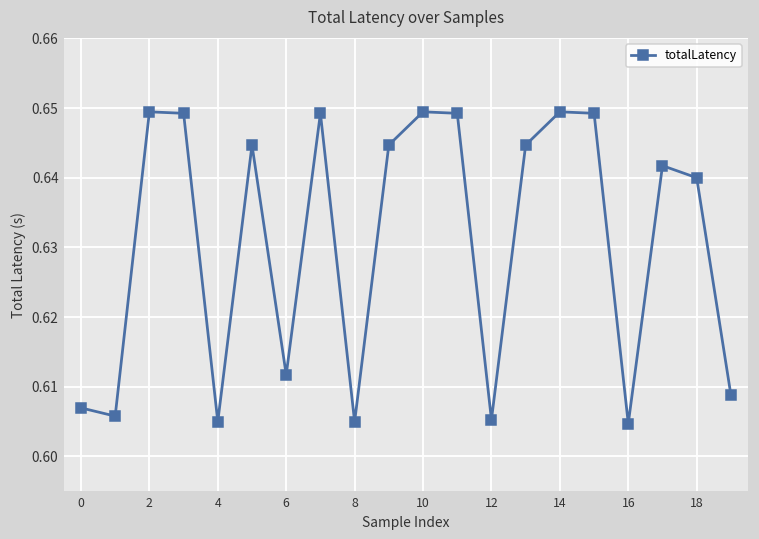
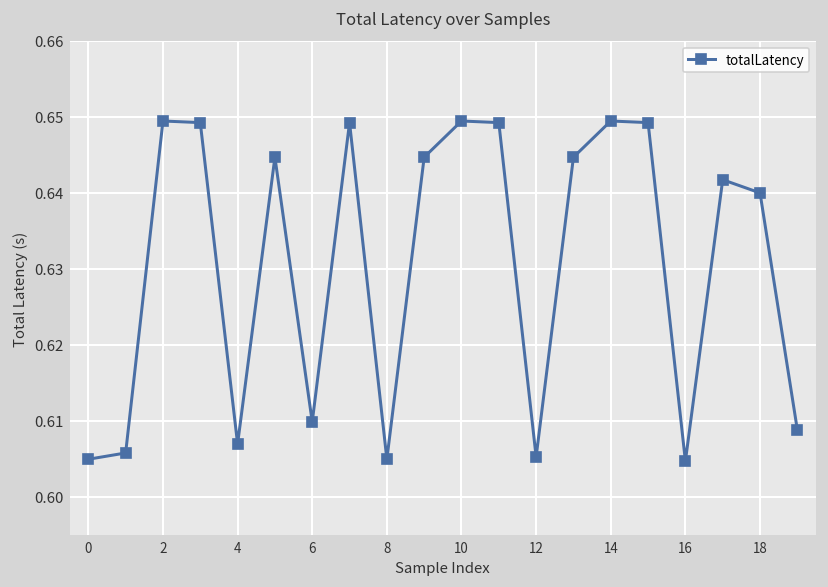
0: 0.607 -> 0.605
4: 0.605 -> 0.607
6: 0.612 -> 0.610
